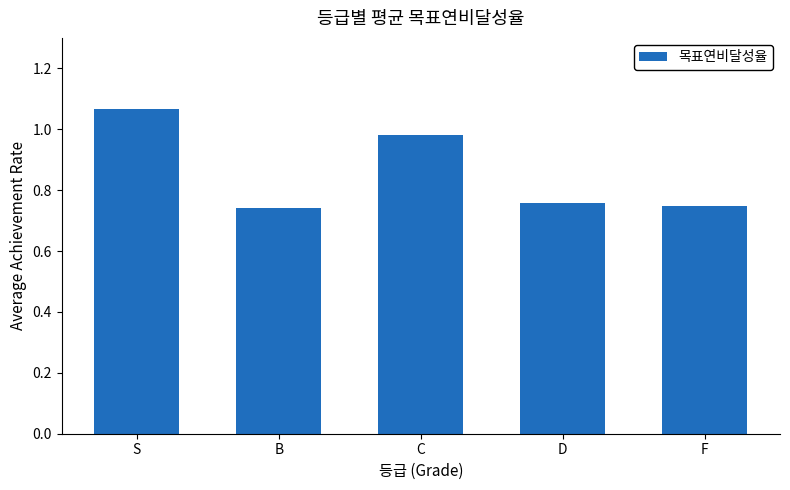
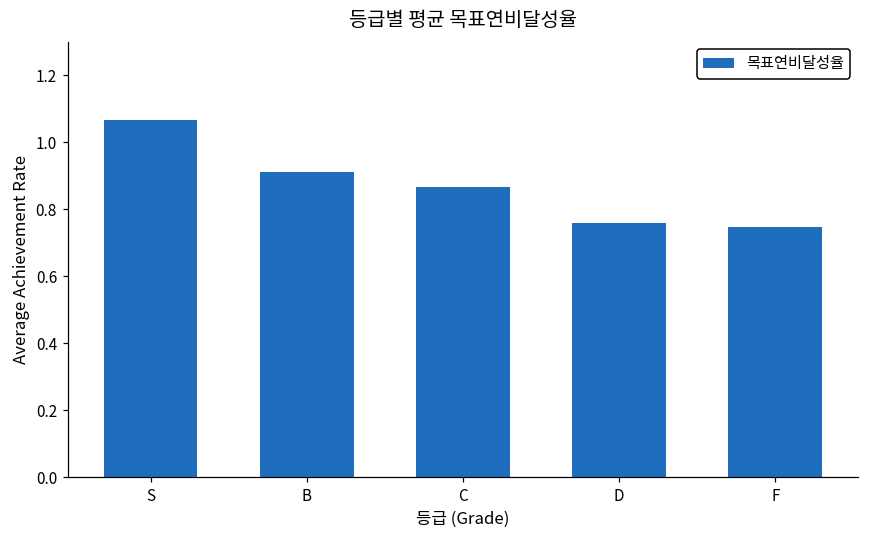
B: 0.74 -> 0.91
C: 0.98 -> 0.87
